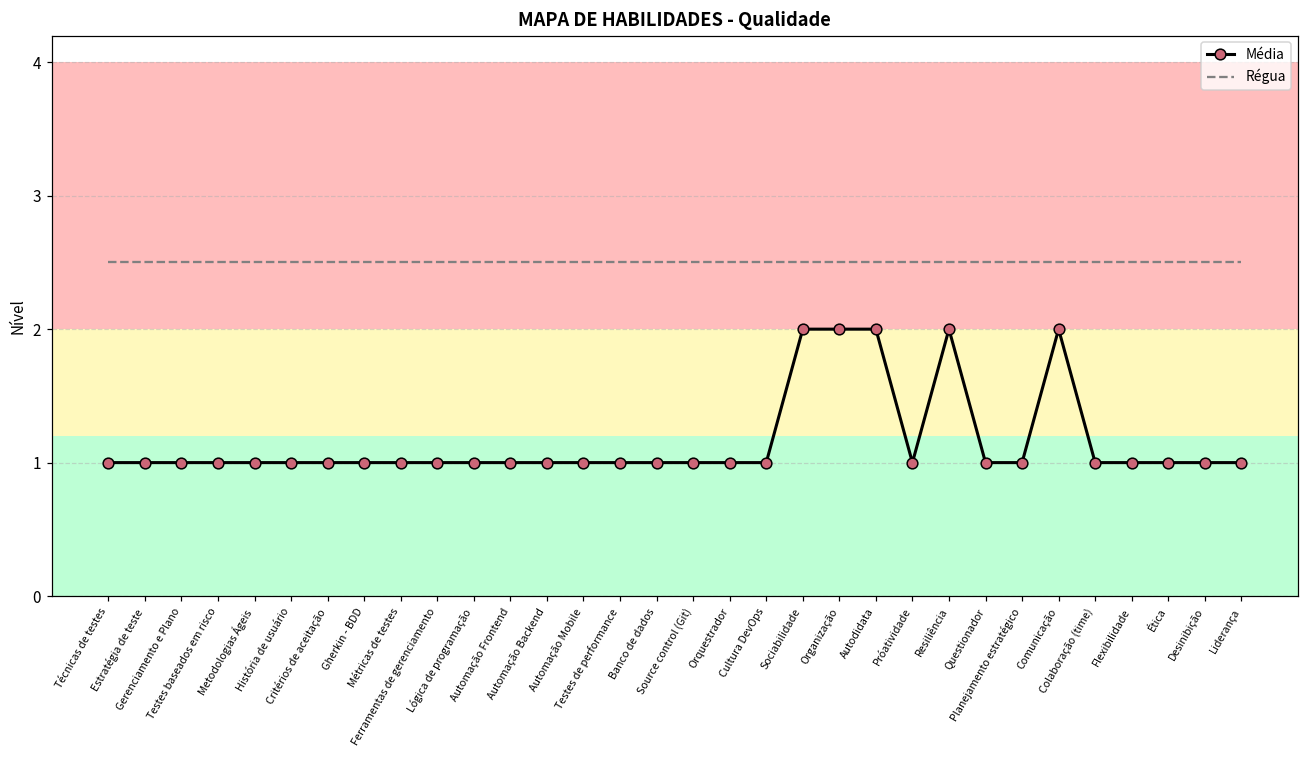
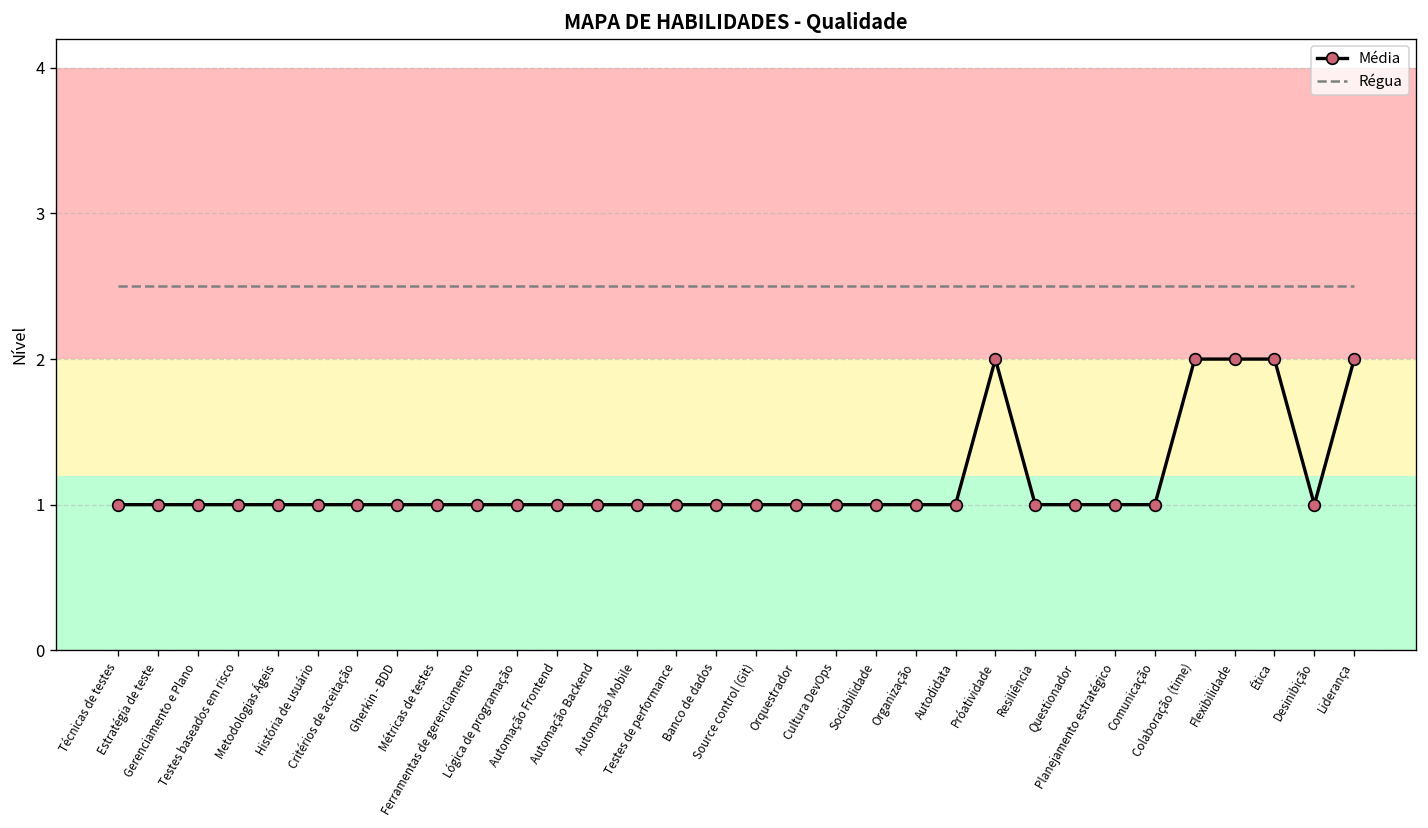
Média, Sociabilidade: 2 -> 1
Média, Organização: 2 -> 1
Média, Autodidata: 2 -> 1
Média, Próatividade: 1 -> 2
Média, Resiliência: 2 -> 1
Média, Comunicação: 2 -> 1
Média, Colaboração (time): 1 -> 2
Média, Flexibilidade: 1 -> 2
Média, Ética: 1 -> 2
Média, Liderança: 1 -> 2
